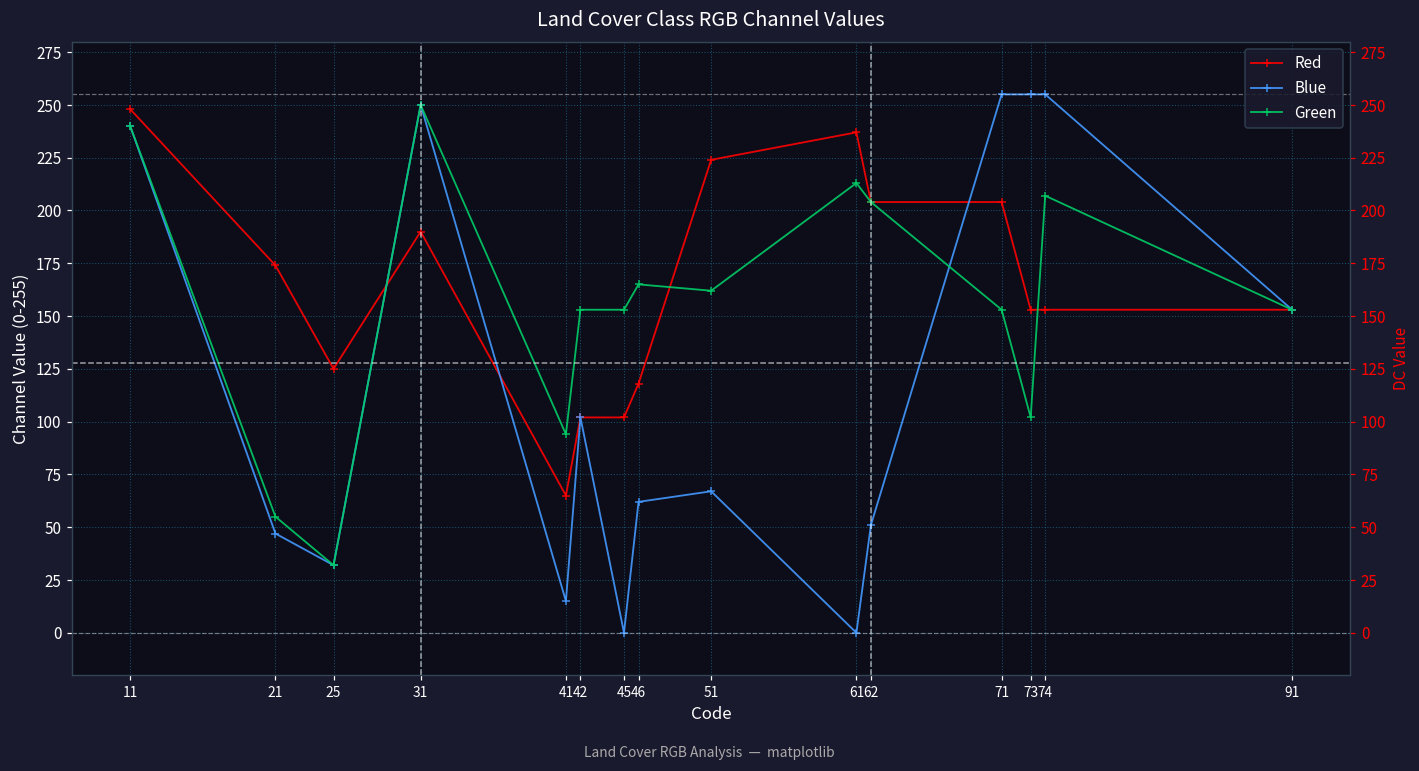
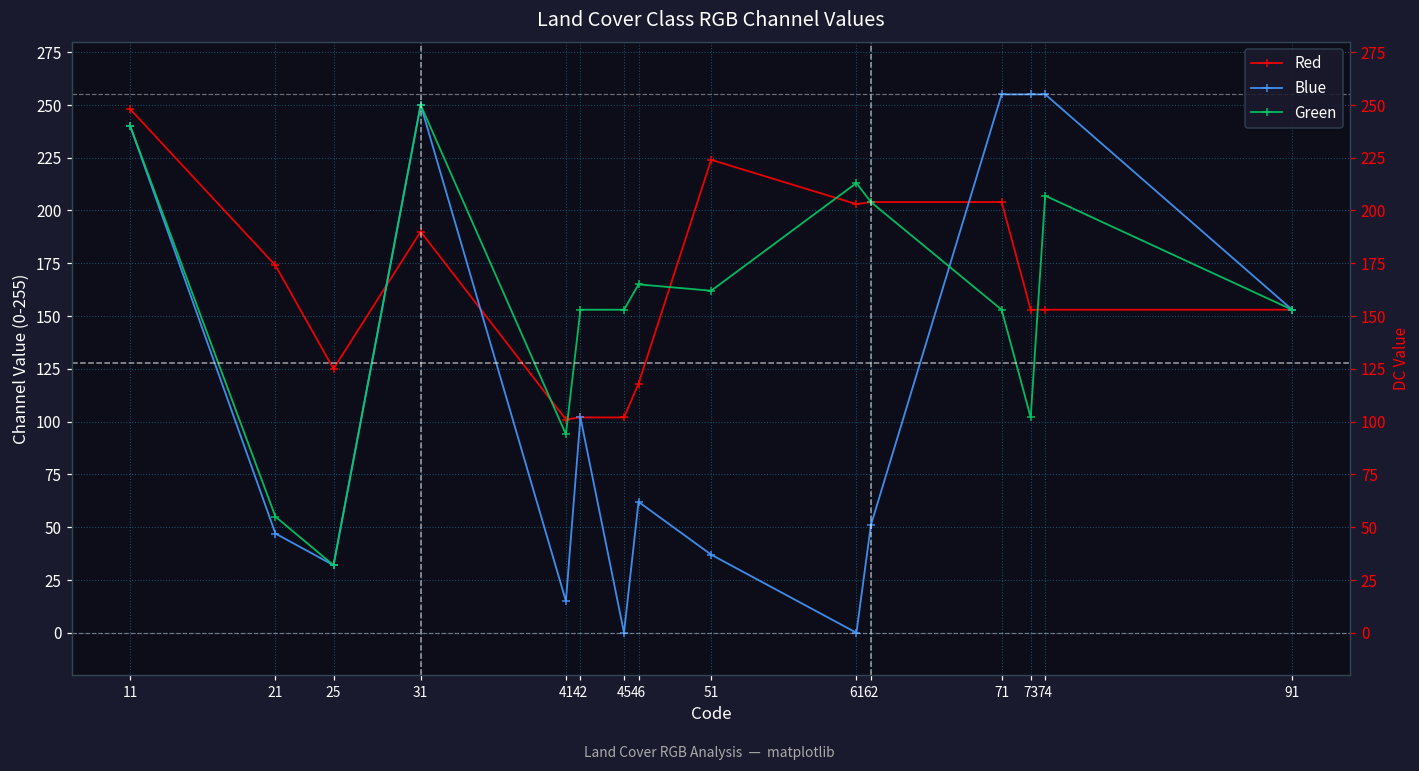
Red, 41: 65 -> 101
Blue, 51: 67 -> 37
Red, 61: 237 -> 203
